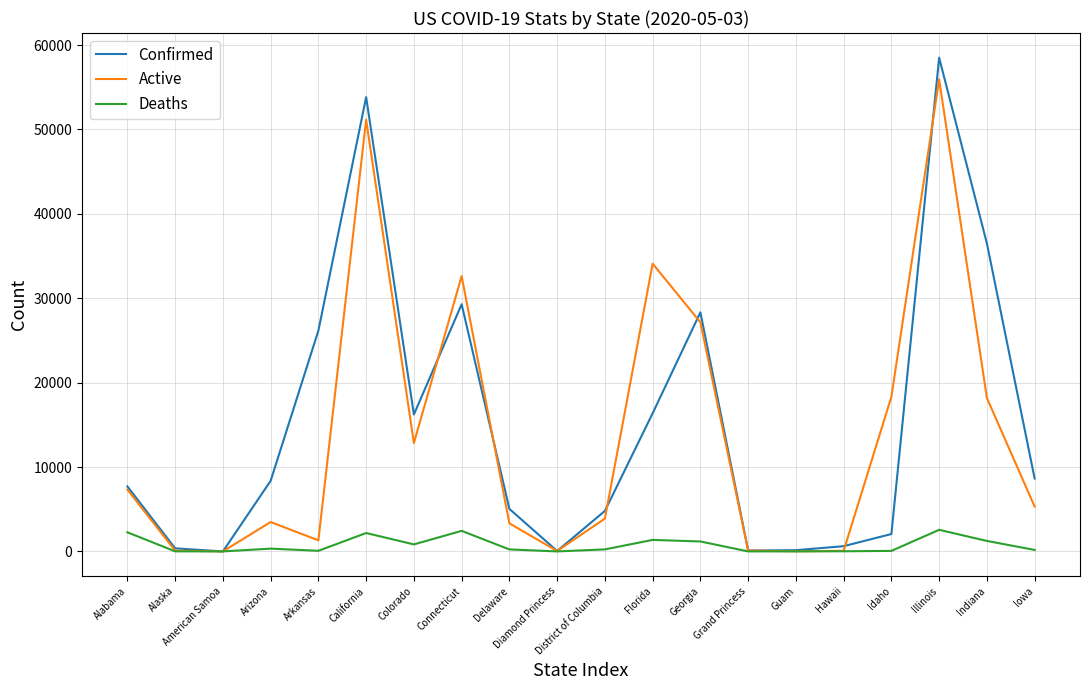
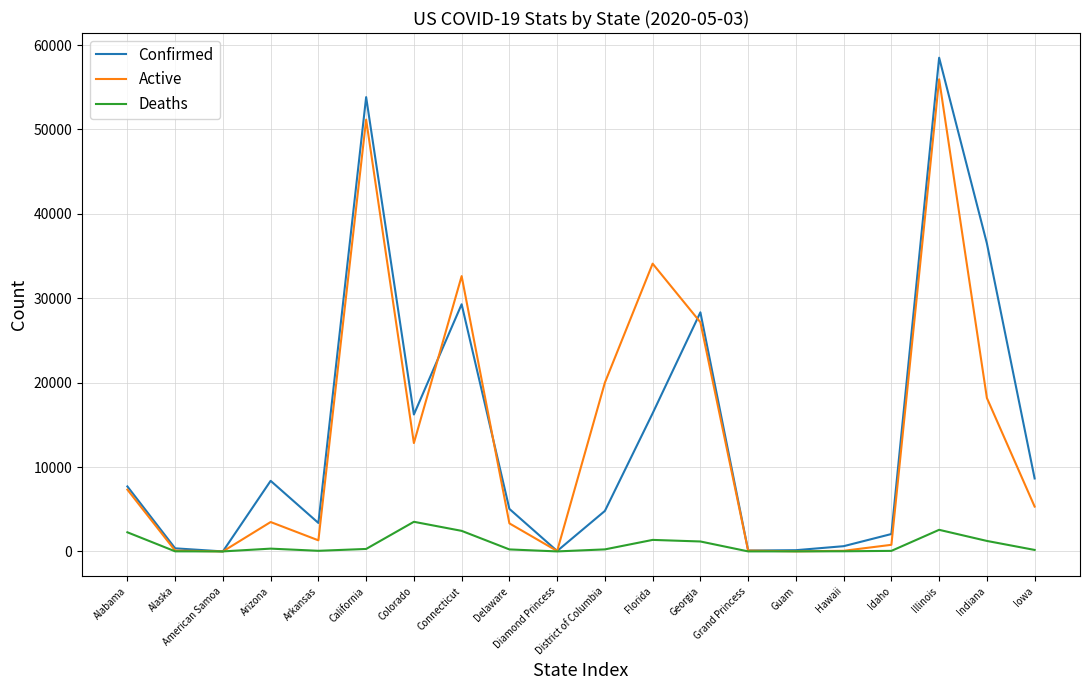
Confirmed, Arkansas: 26000 -> 3000
Deaths, California: 2000 -> 0
Deaths, Colorado: 1000 -> 4000
Active, District of Columbia: 4000 -> 20000
Active, Idaho: 18000 -> 1000
